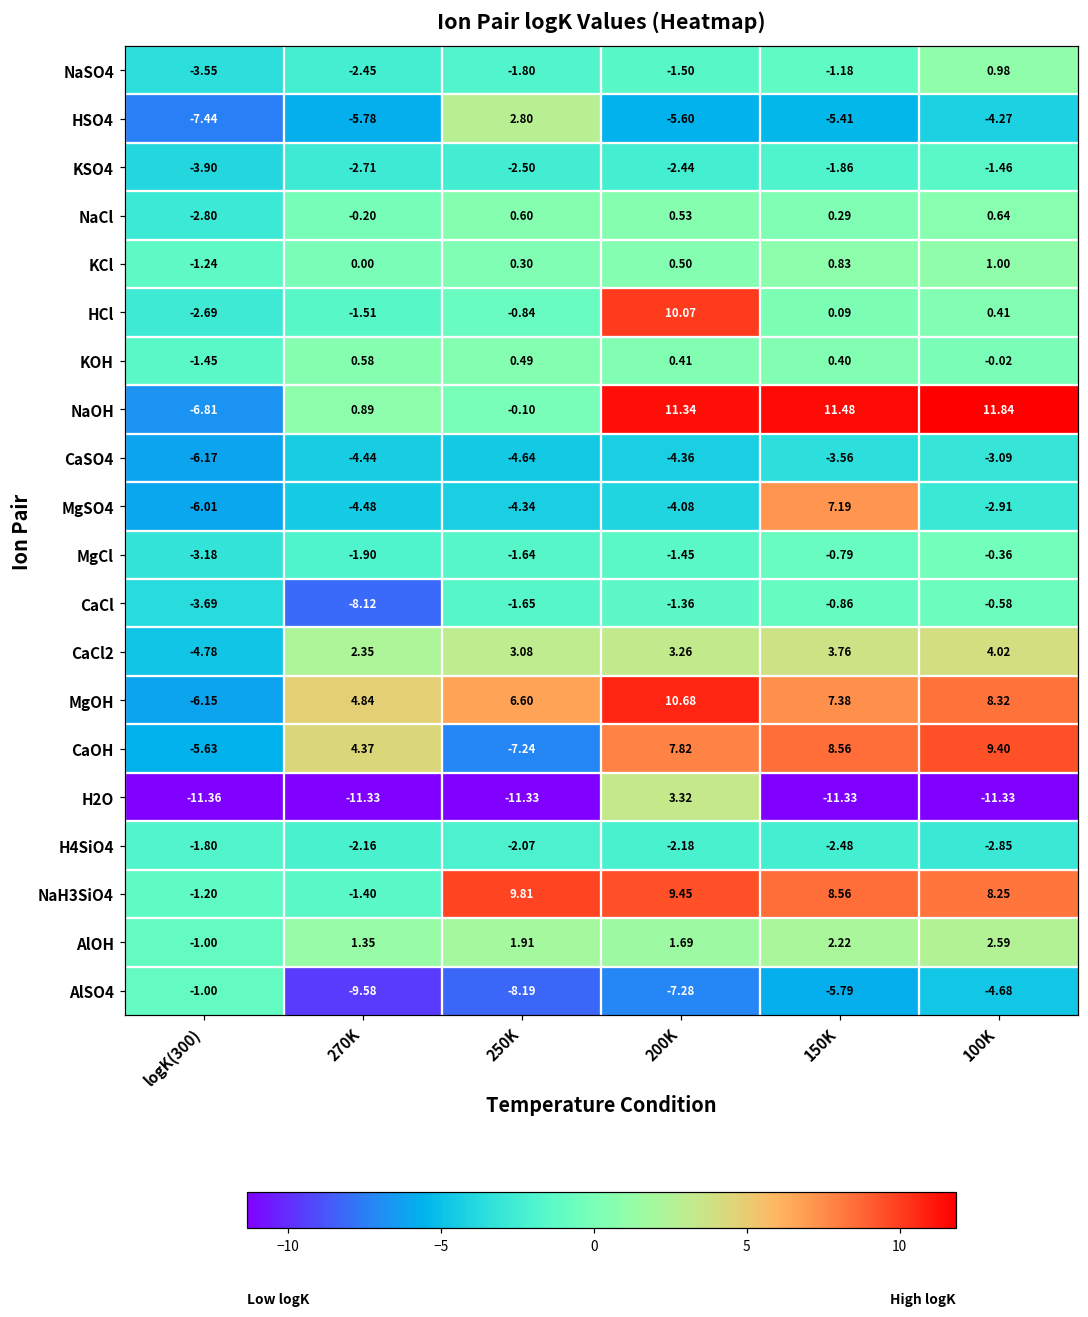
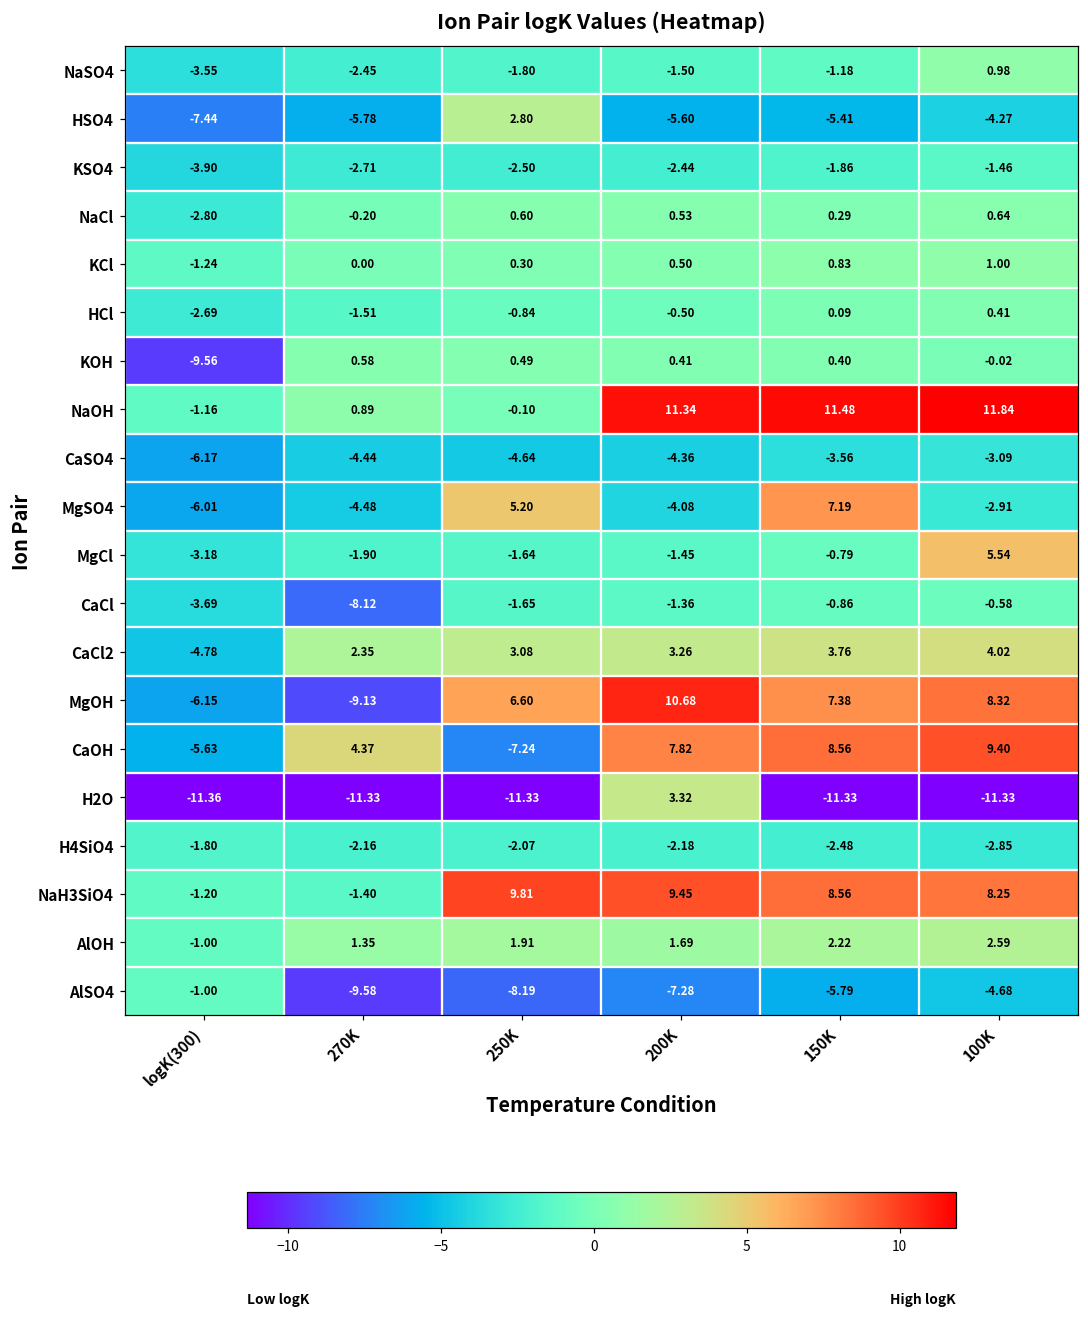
HCl, 200K: 10.07 -> -0.50
KOH, logK(300): -1.45 -> -9.56
NaOH, logK(300): -6.81 -> -1.16
MgSO4, 250K: -4.34 -> 5.20
MgCl, 100K: -0.36 -> 5.54
MgOH, 270K: 4.84 -> -9.13
